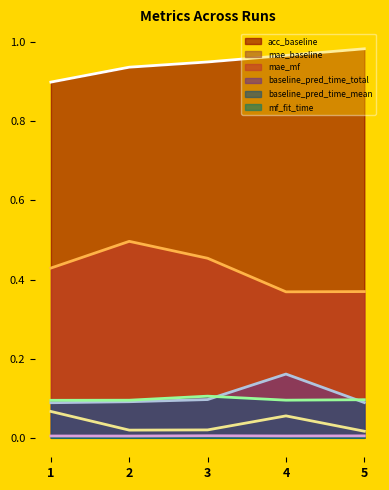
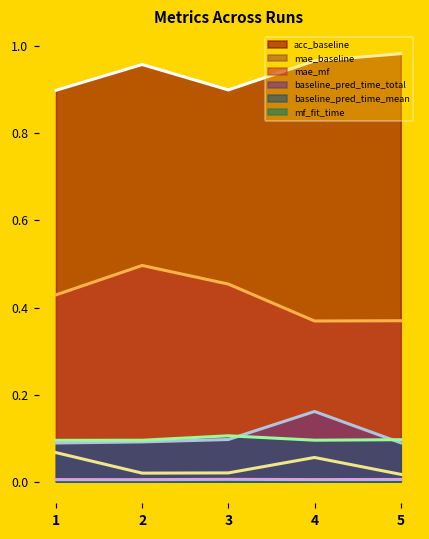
acc_baseline, 2: 0.94 -> 0.96
acc_baseline, 3: 0.95 -> 0.90
